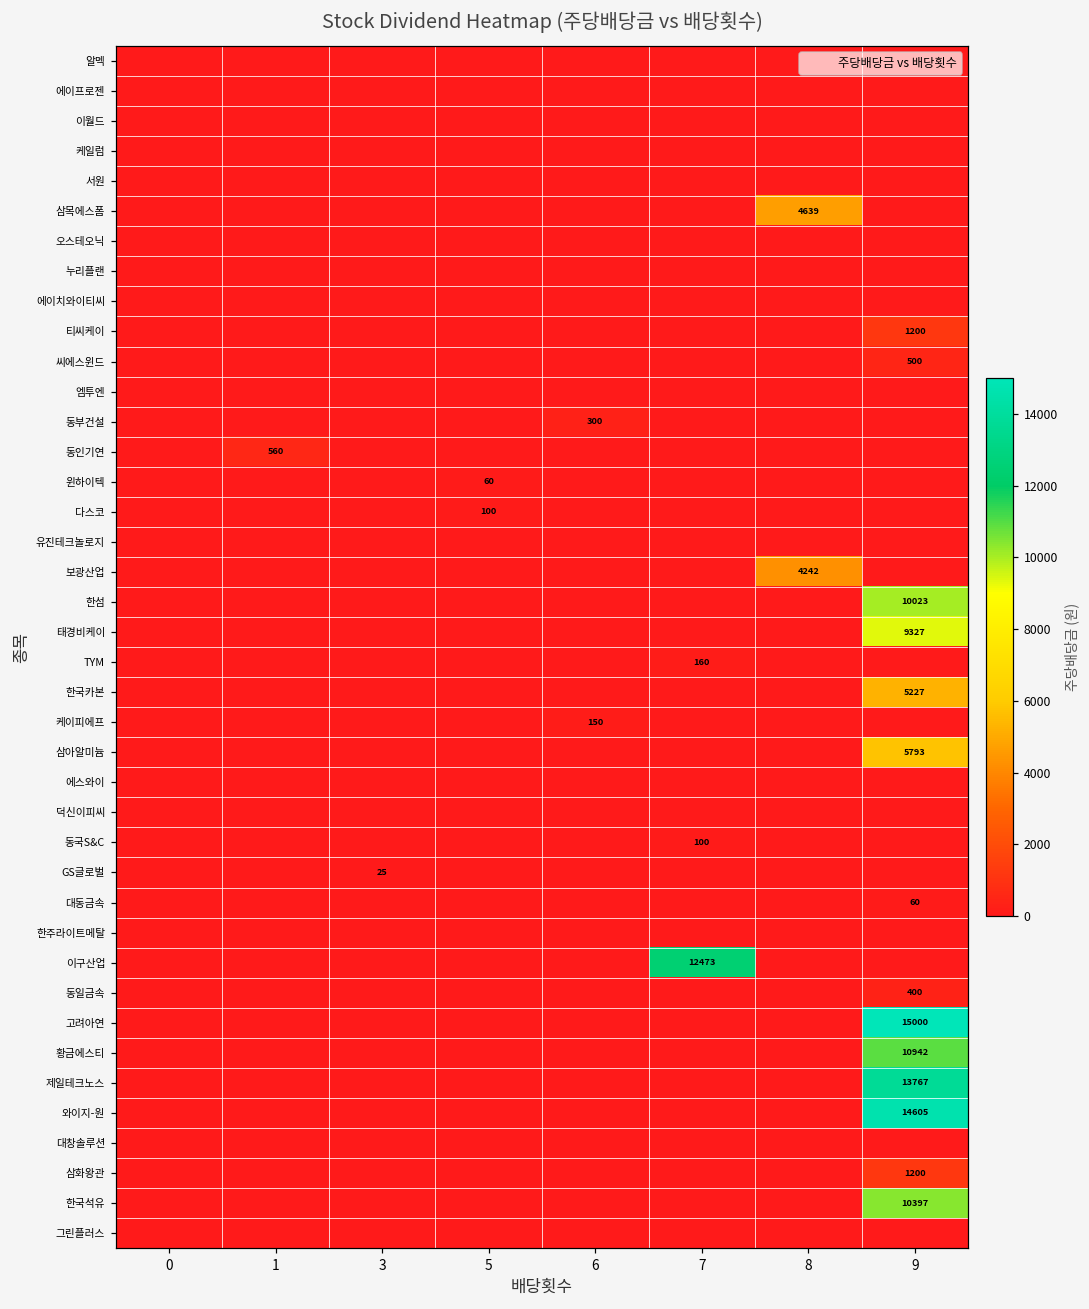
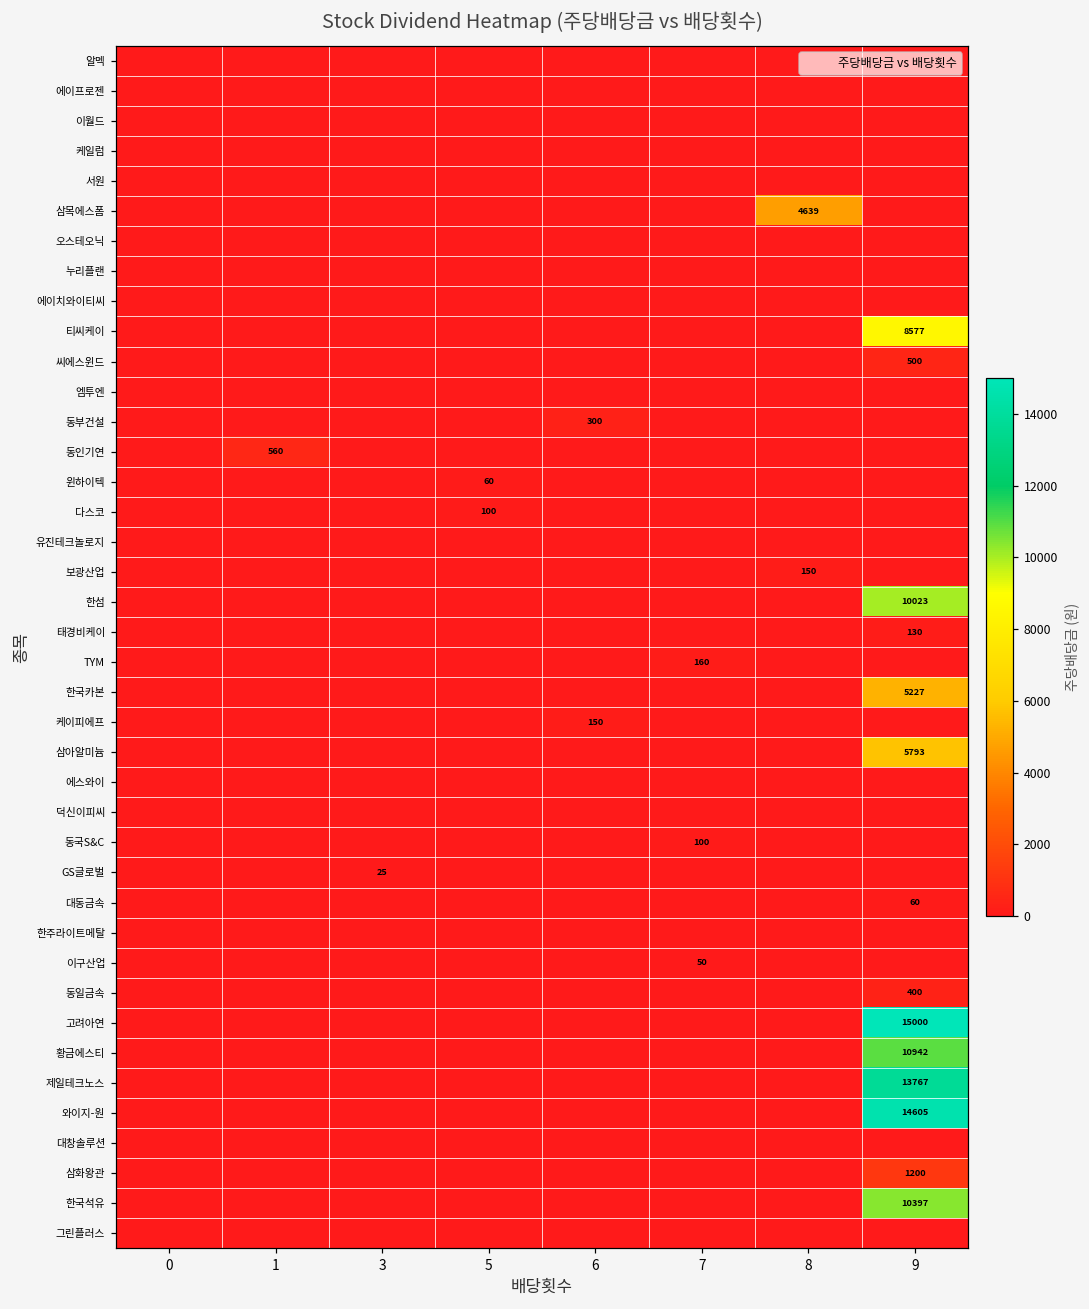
티씨케이, 9: 1200 -> 8577
보광산업, 8: 4242 -> 150
태경비케이, 9: 9327 -> 130
이구산업, 7: 12473 -> 50
